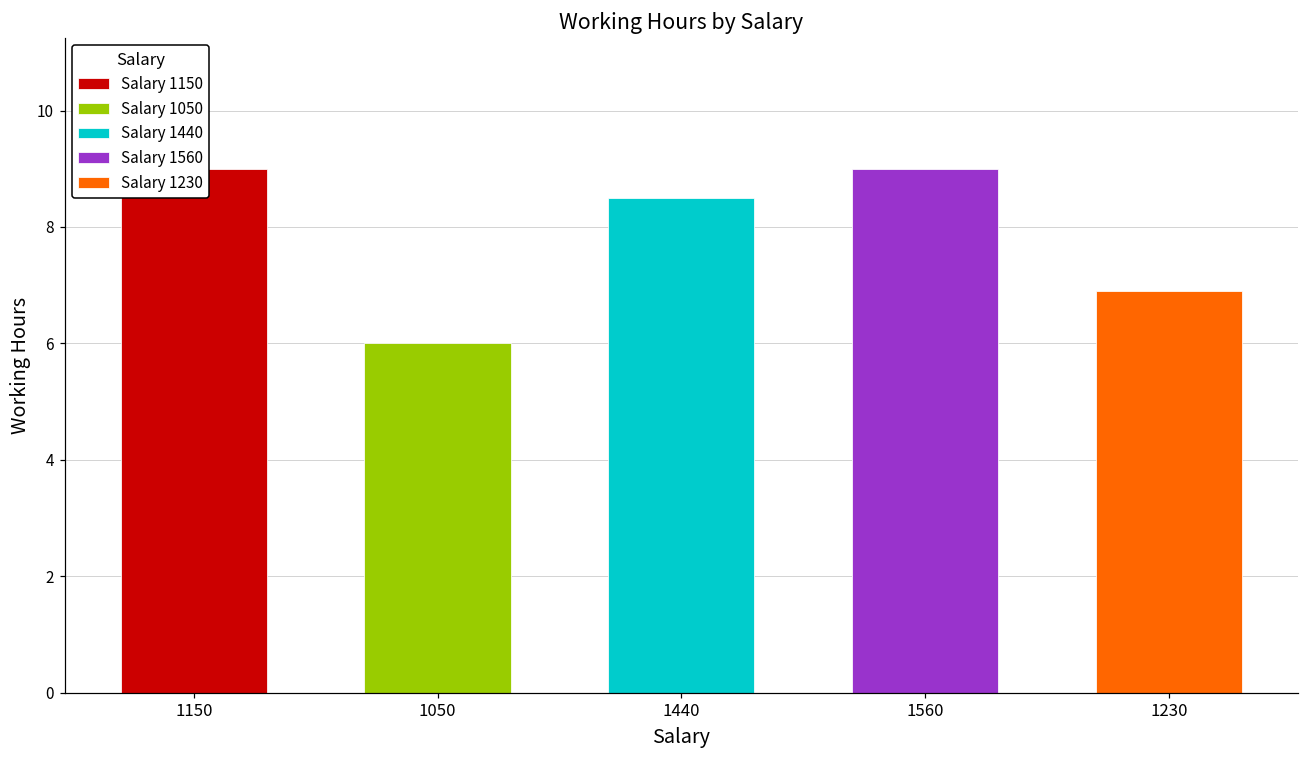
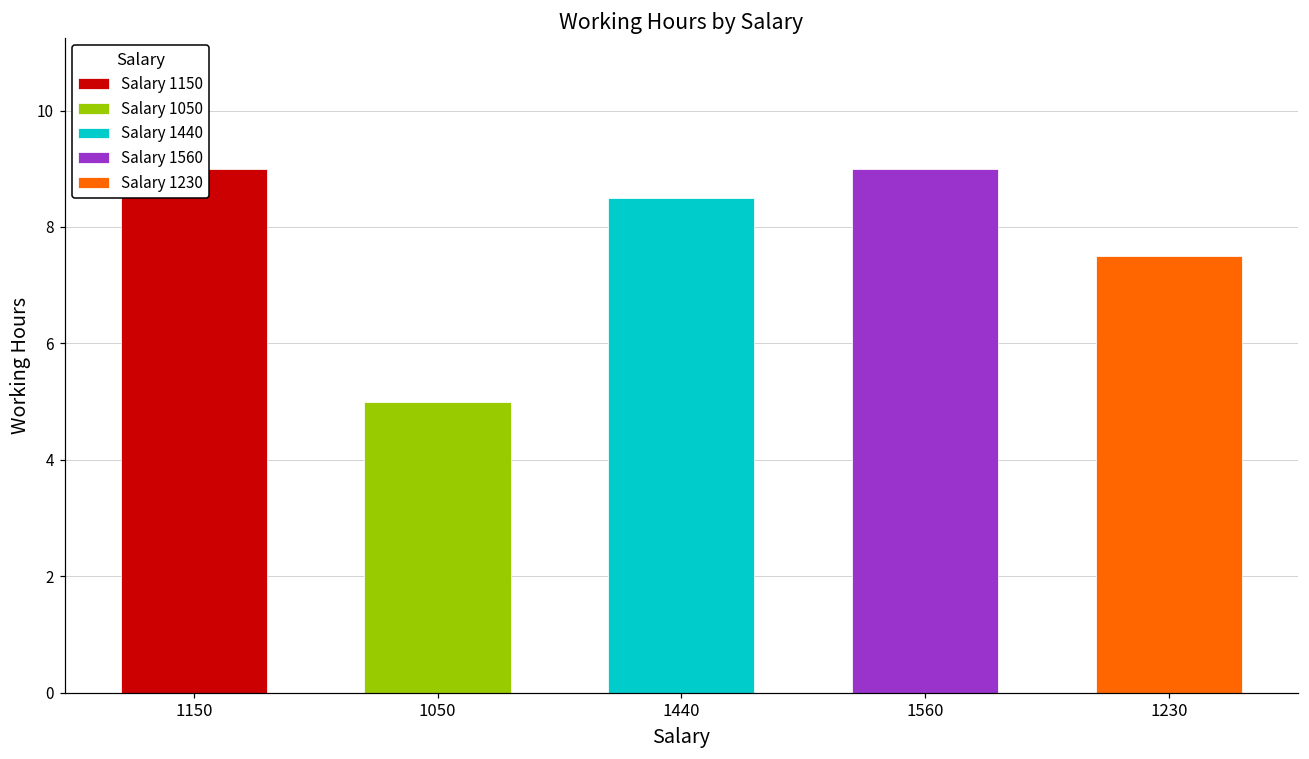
1050: 6 -> 5
1230: 6.9 -> 7.5
